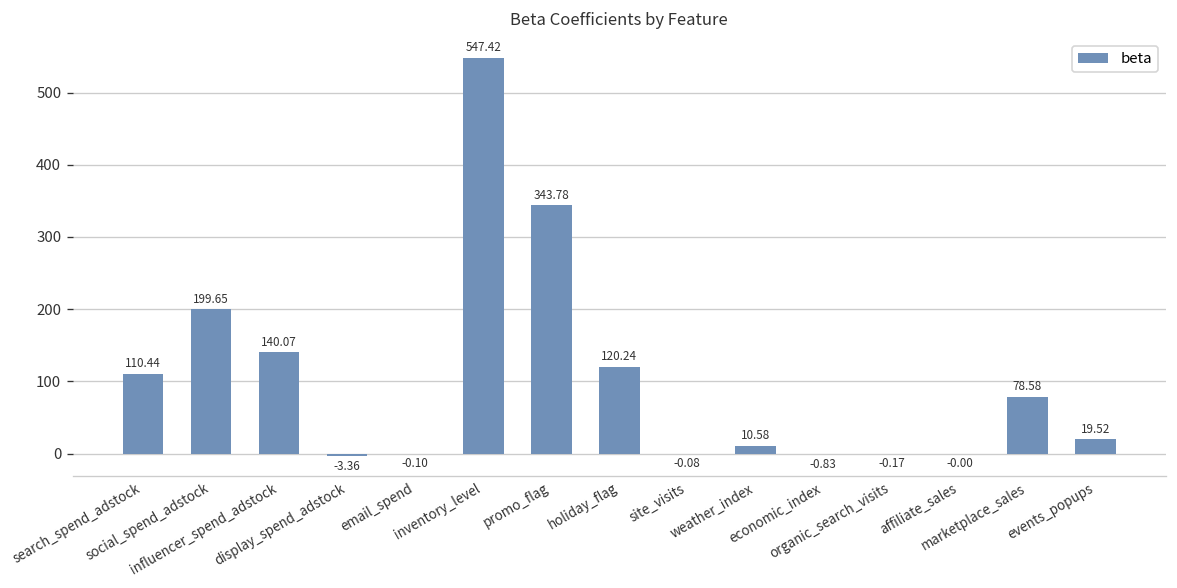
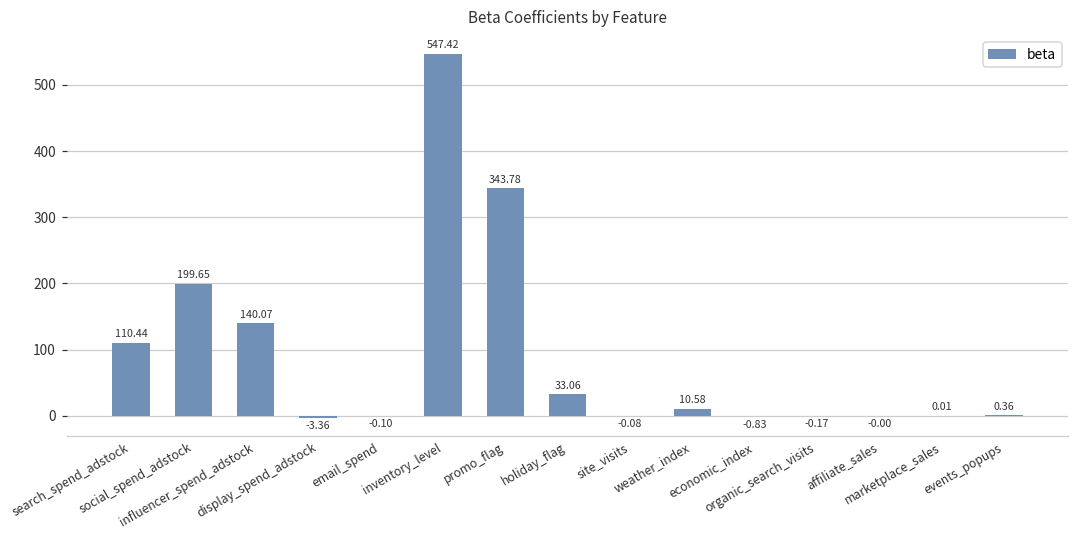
holiday_flag: 120.24 -> 33.06
marketplace_sales: 78.58 -> 0.01
events_popups: 19.52 -> 0.36
